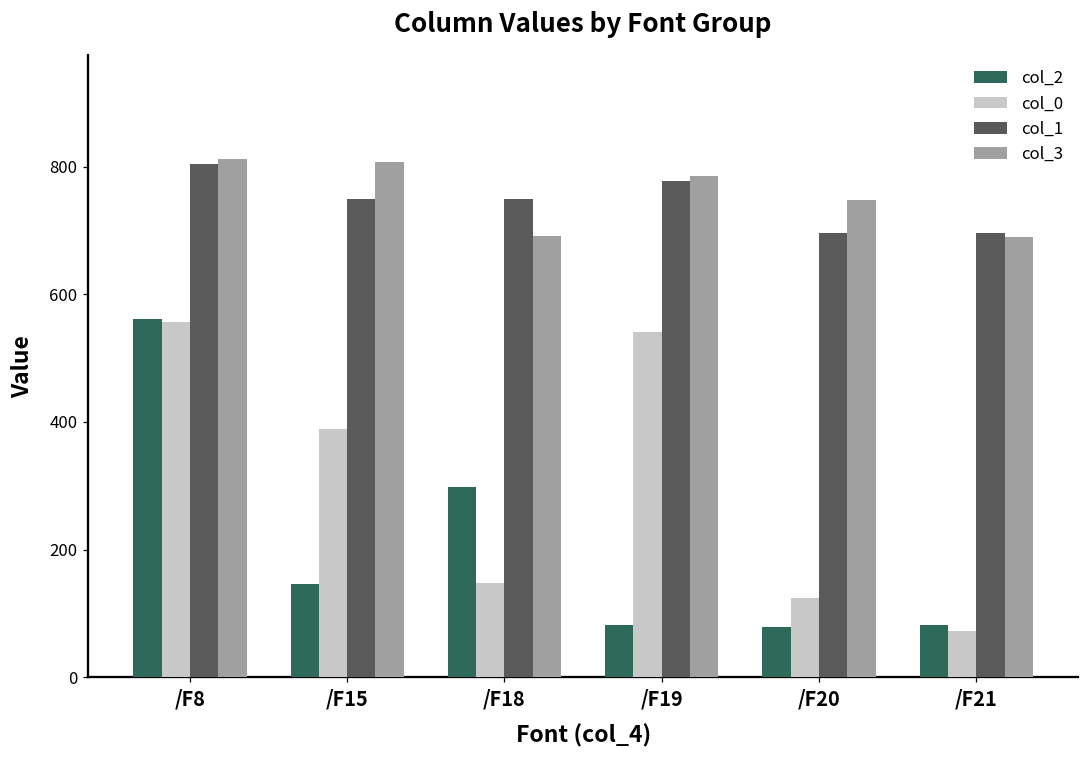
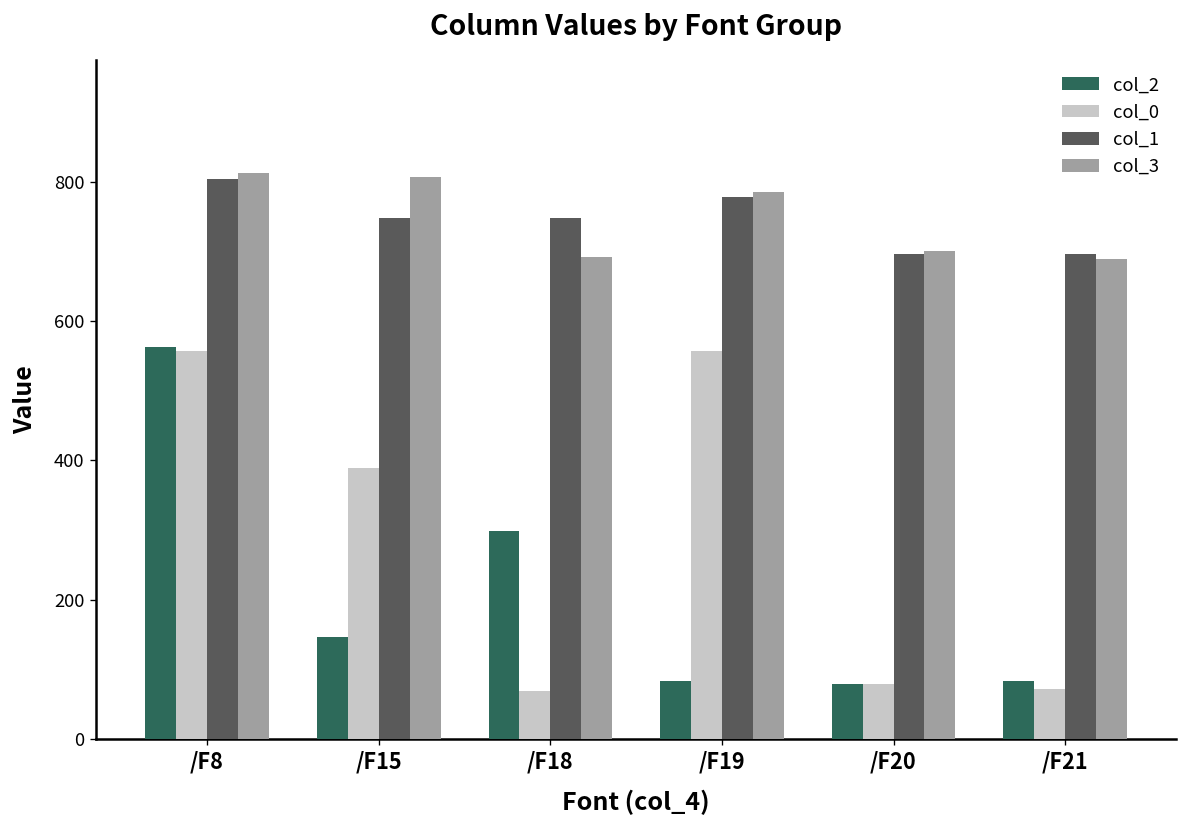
col_0, /F18: 150 -> 70
col_0, /F19: 540 -> 560
col_0, /F20: 120 -> 80
col_3, /F20: 750 -> 700
